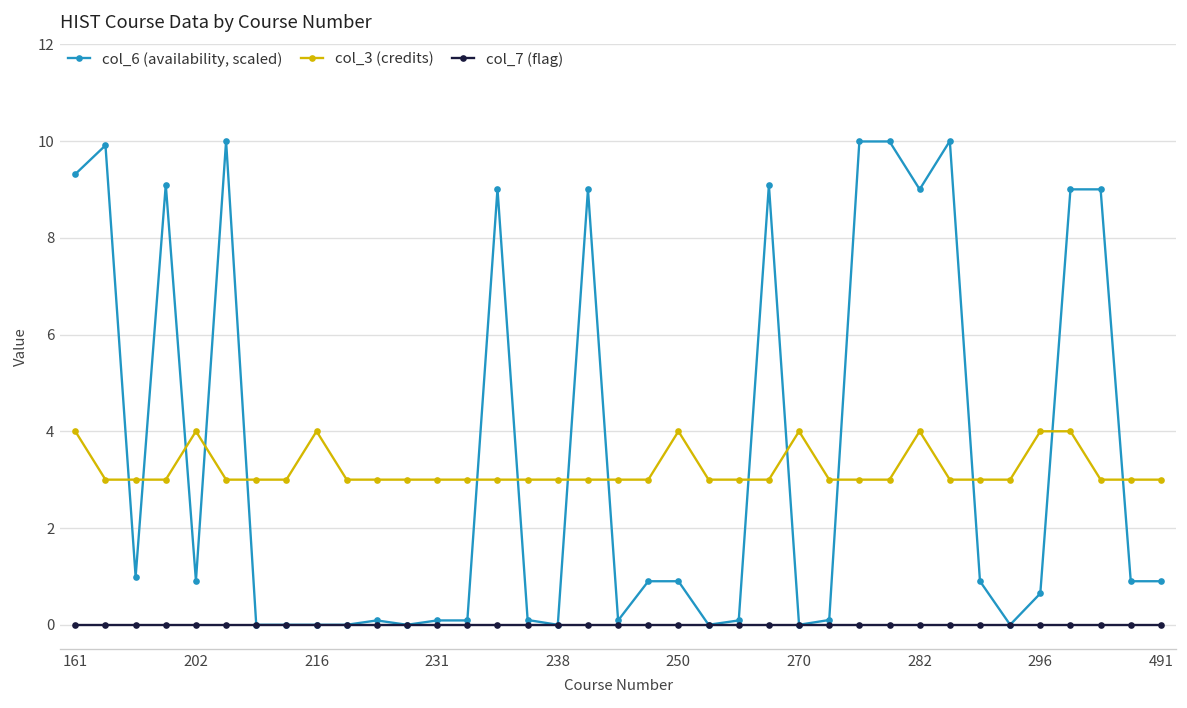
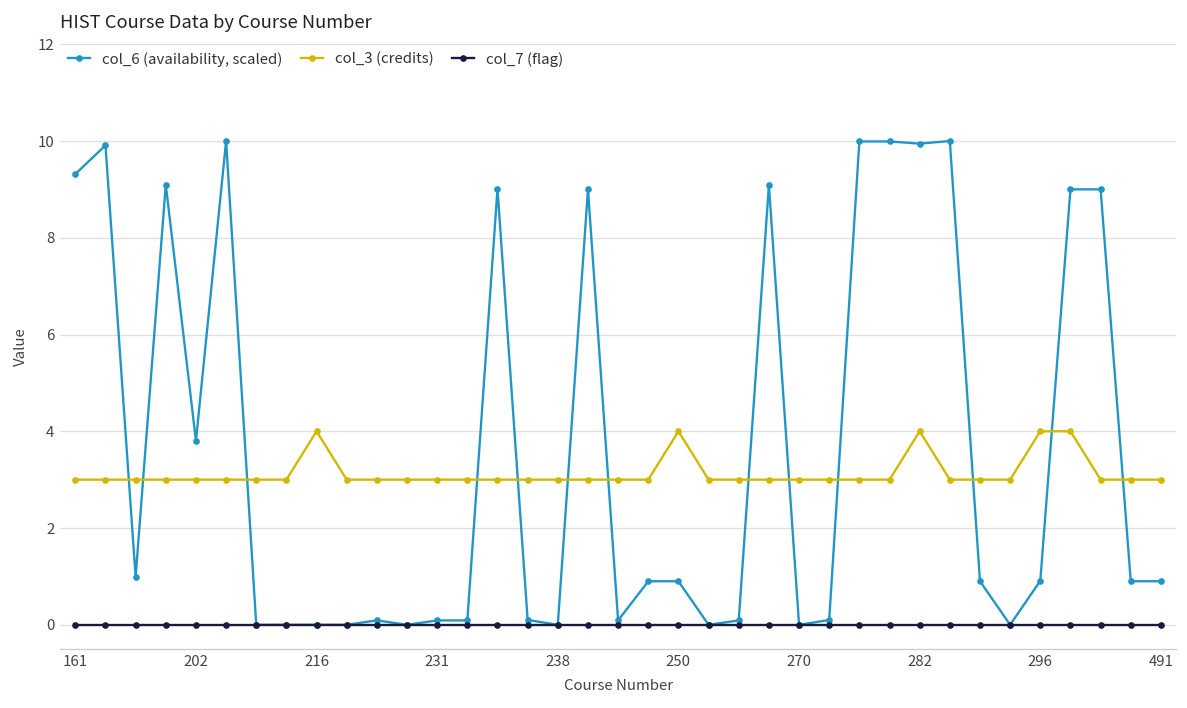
col_3 (credits), 161: 4 -> 3
col_6 (availability, scaled), 202: 0.9 -> 3.8
col_3 (credits), 202: 4 -> 3
col_3 (credits), 270: 4 -> 3
col_6 (availability, scaled), 282: 9.0 -> 9.9
col_6 (availability, scaled), 296: 0.6 -> 0.9
